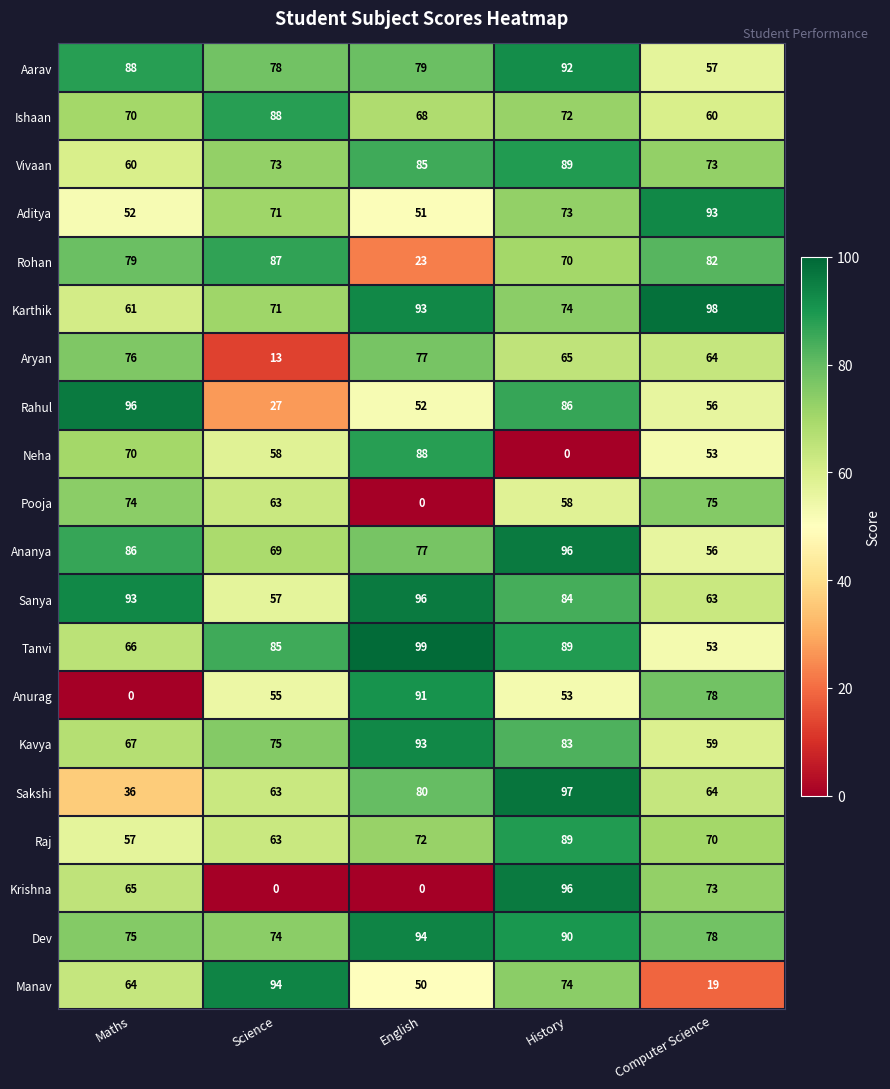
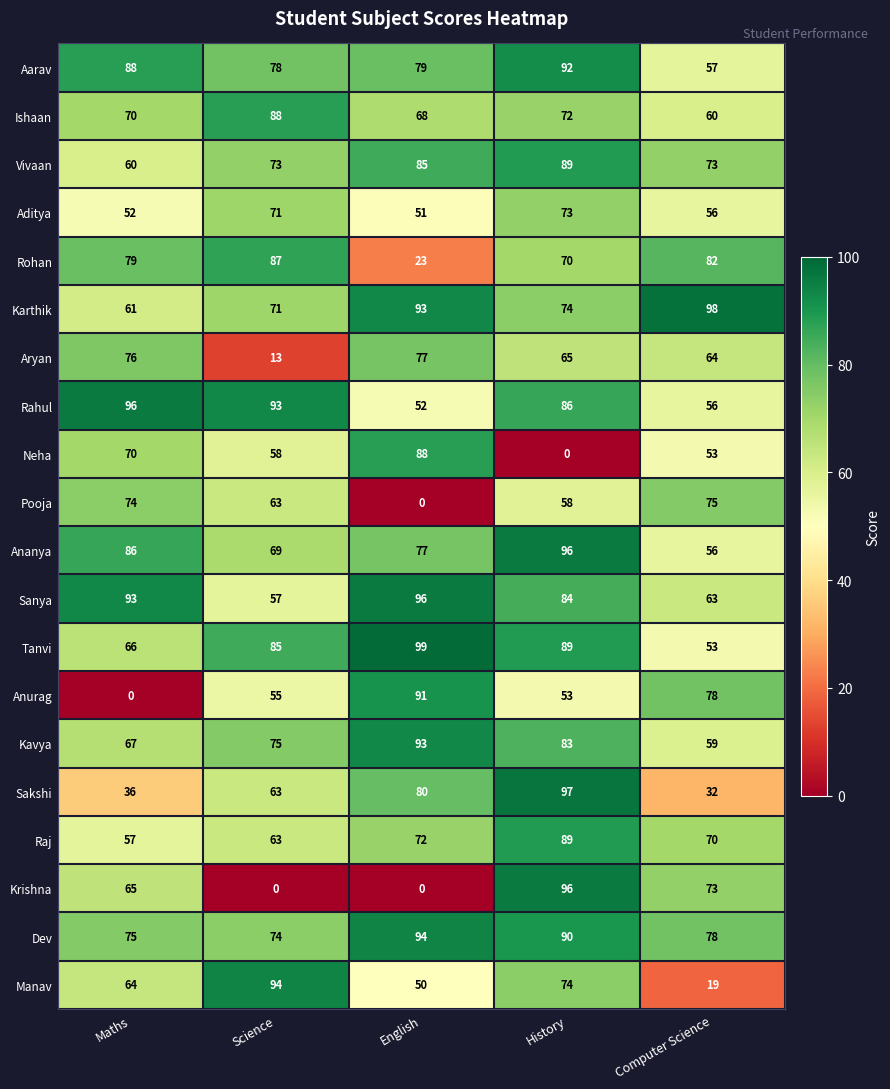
Aditya, Computer Science: 93 -> 56
Rahul, Science: 27 -> 93
Sakshi, Computer Science: 64 -> 32
